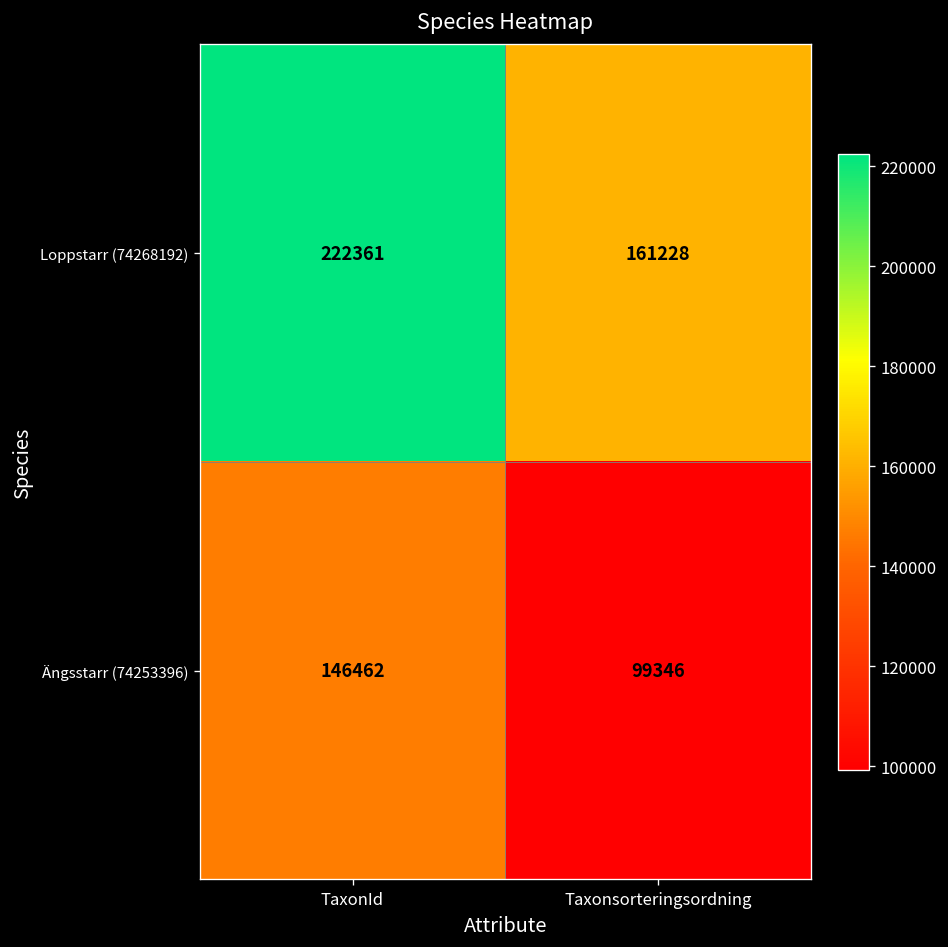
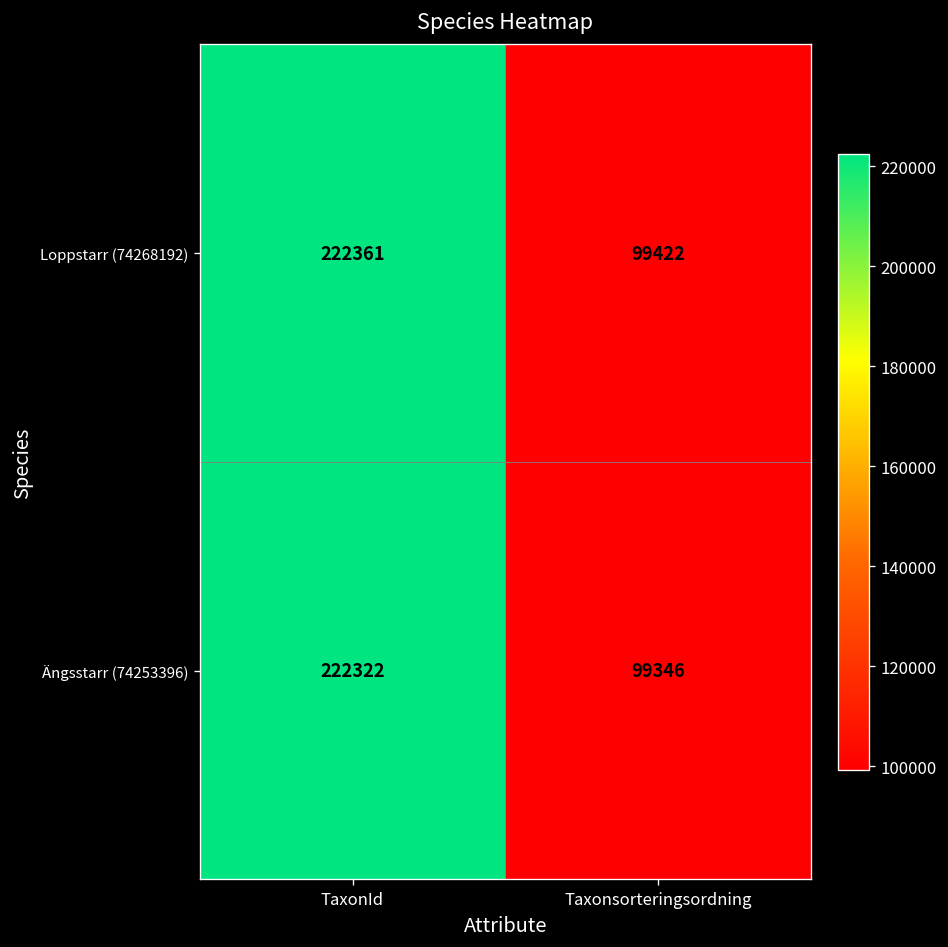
Loppstarr (74268192), Taxonsorteringsordning: 161228 -> 99422
Ängsstarr (74253396), TaxonId: 146462 -> 222322
